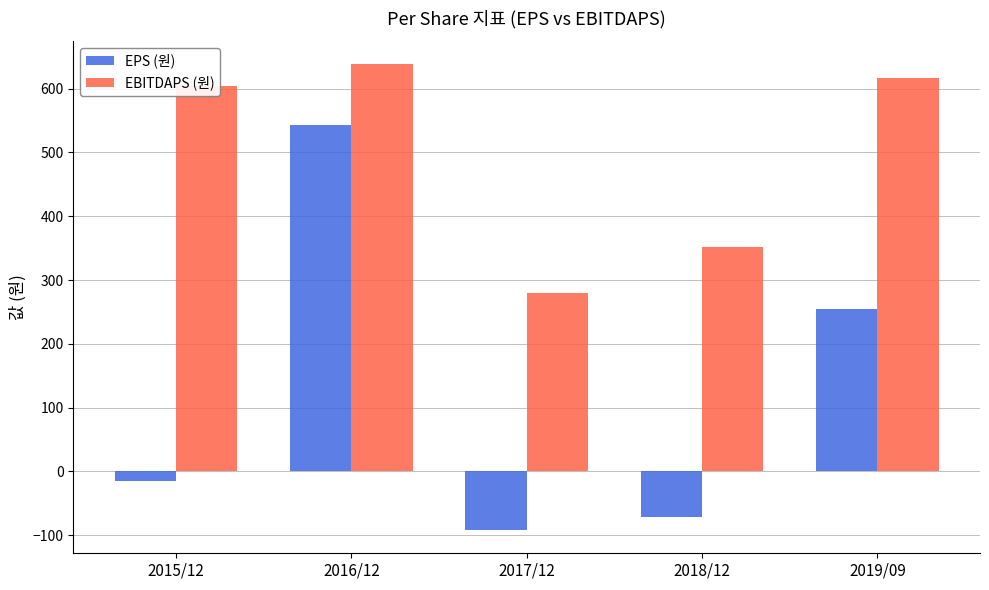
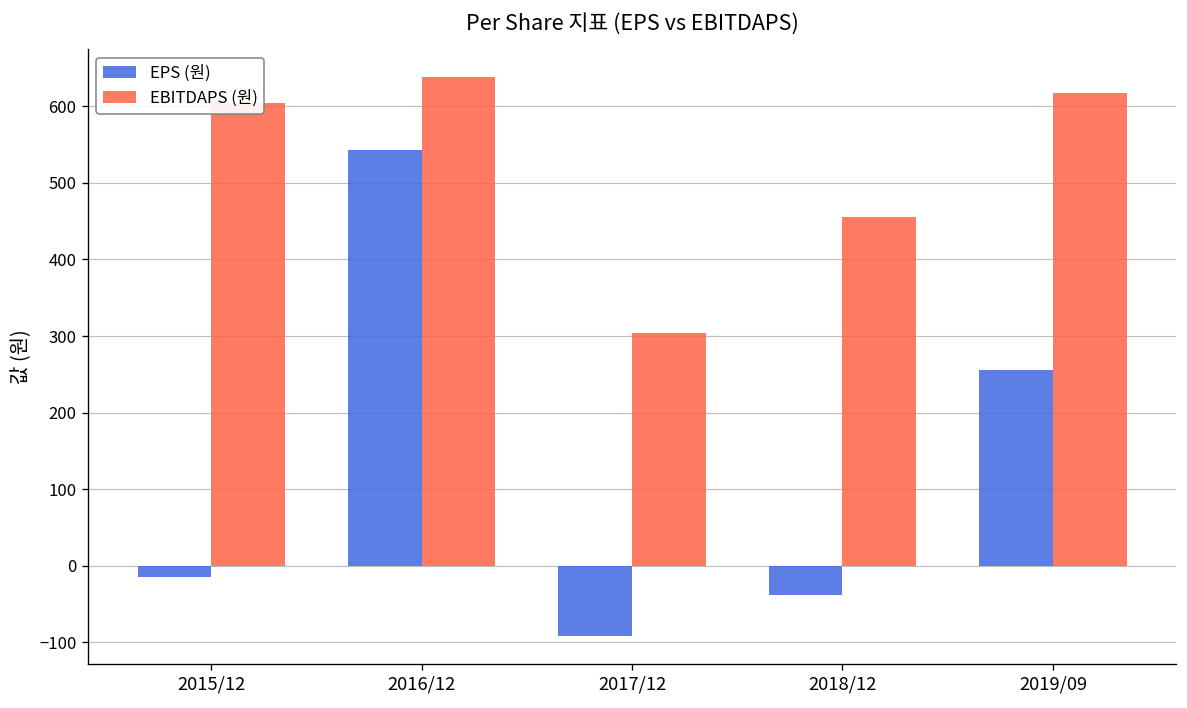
EBITDAPS (원), 2017/12: 280 -> 300
EPS (원), 2018/12: -70 -> -40
EBITDAPS (원), 2018/12: 350 -> 460
